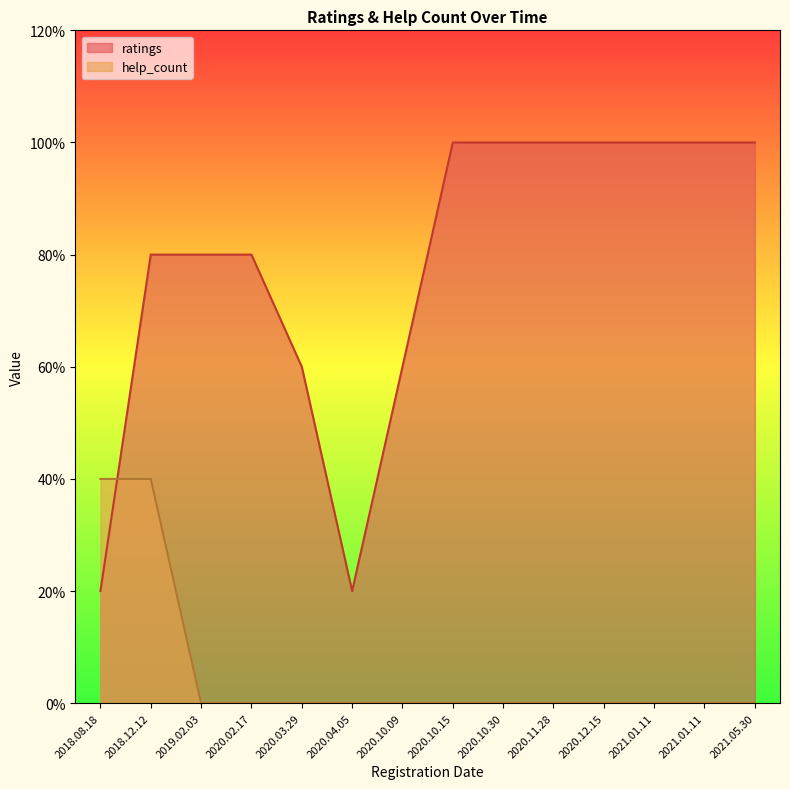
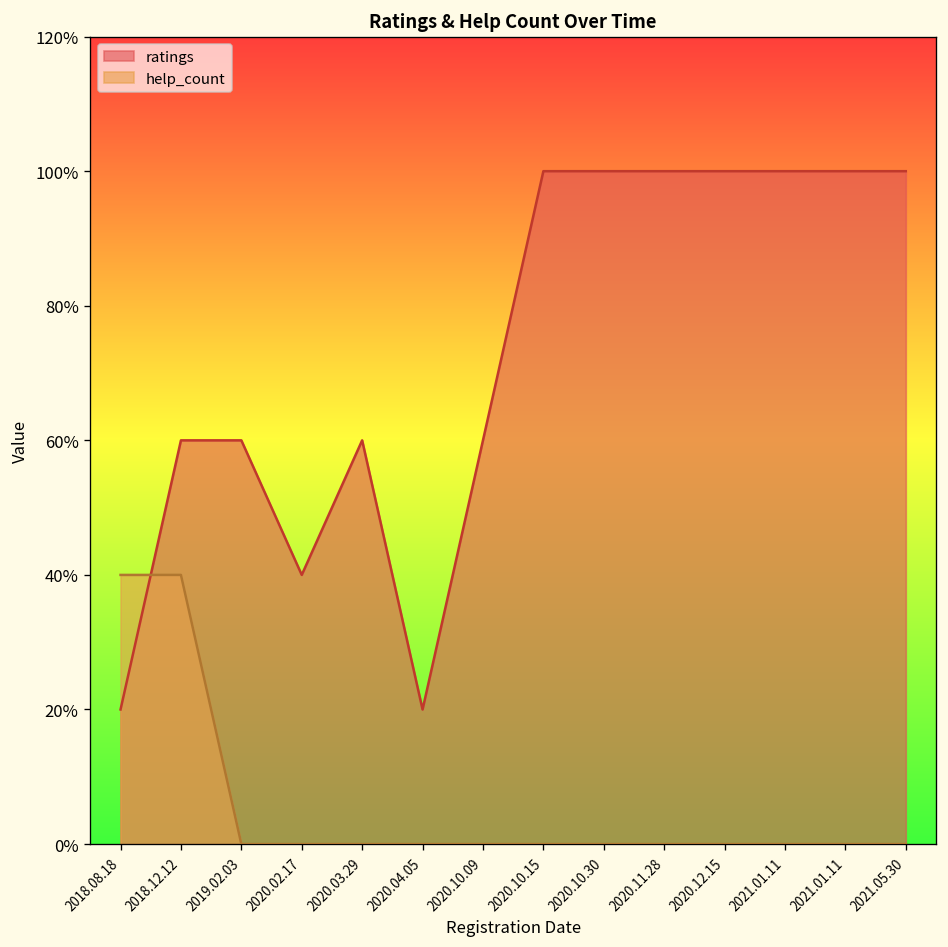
ratings, 2018.12.12: 80% -> 60%
ratings, 2019.02.03: 80% -> 60%
ratings, 2020.02.17: 80% -> 40%
